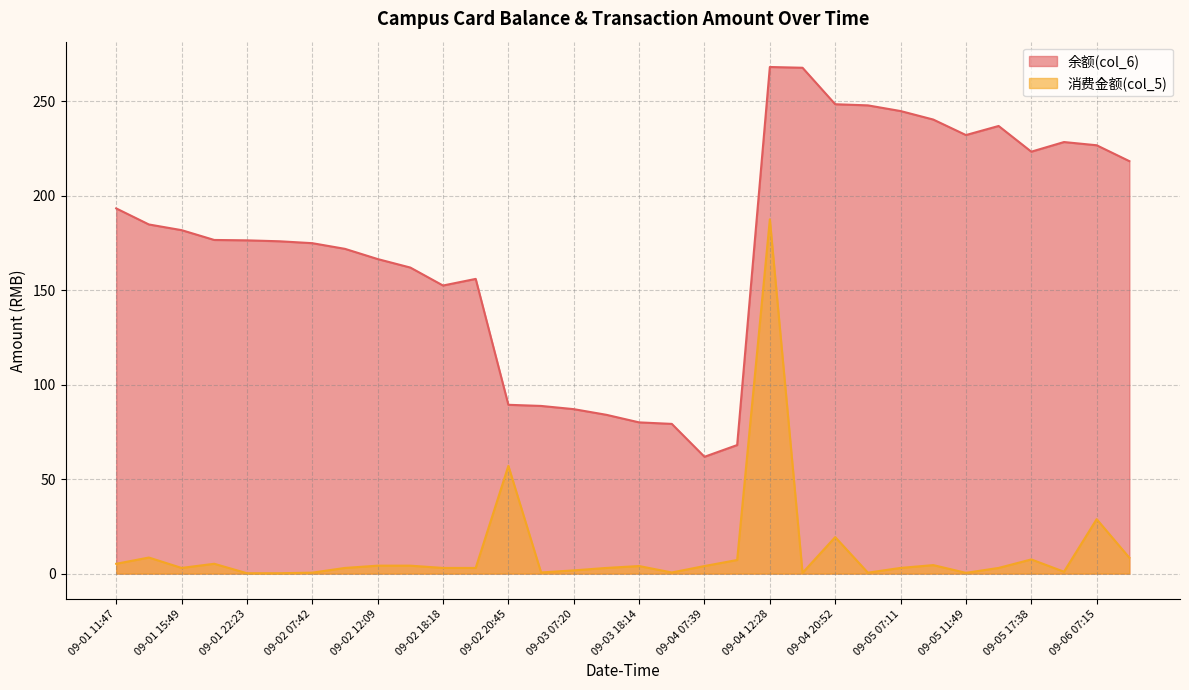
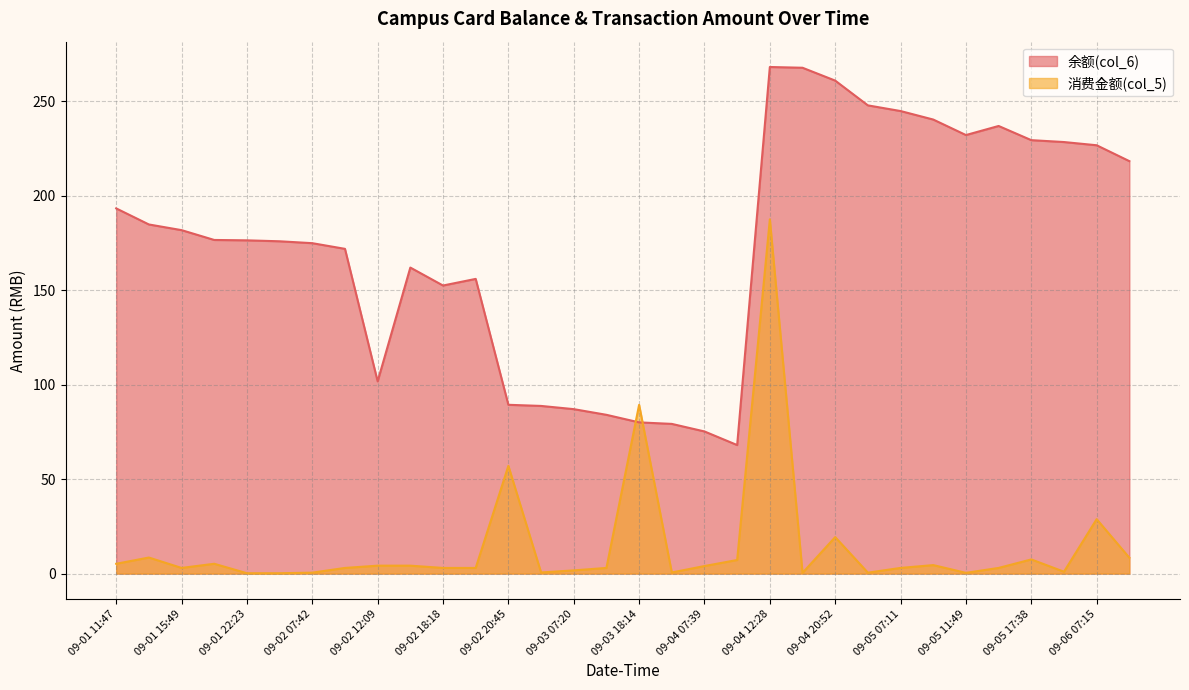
余额(col_6), 09-02 12:09: 166 -> 102
消费金额(col_5), 09-03 18:14: 4 -> 89
余额(col_6), 09-04 07:39: 62 -> 75
余额(col_6), 09-04 20:52: 248 -> 261
余额(col_6), 09-05 17:38: 223 -> 229
